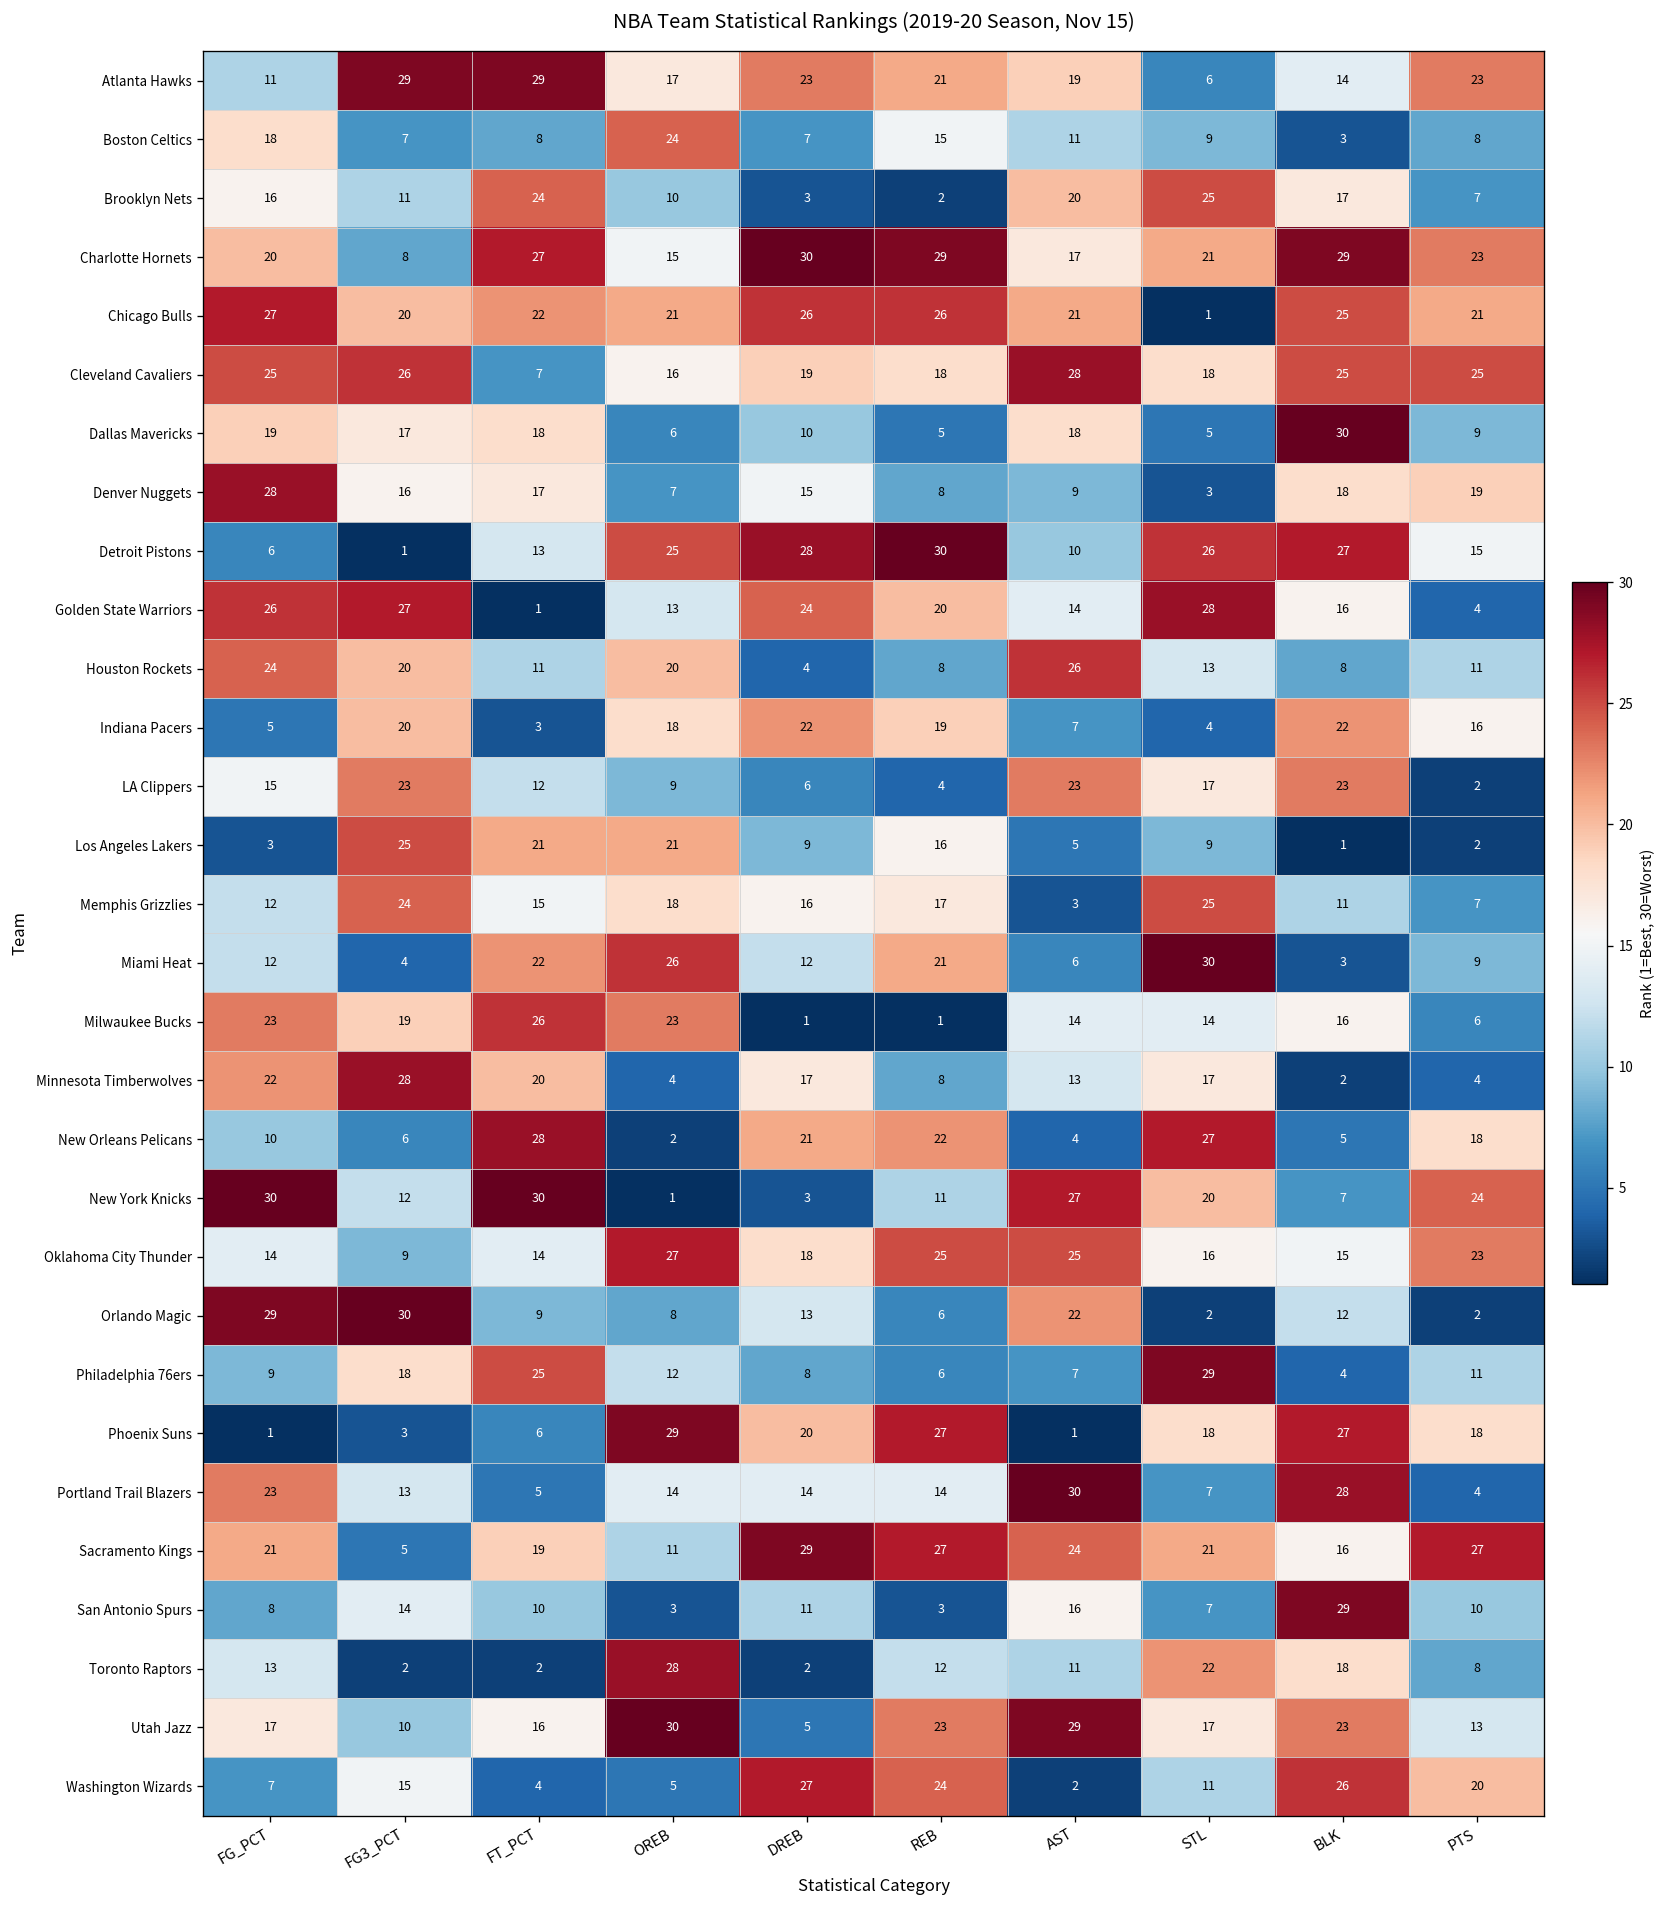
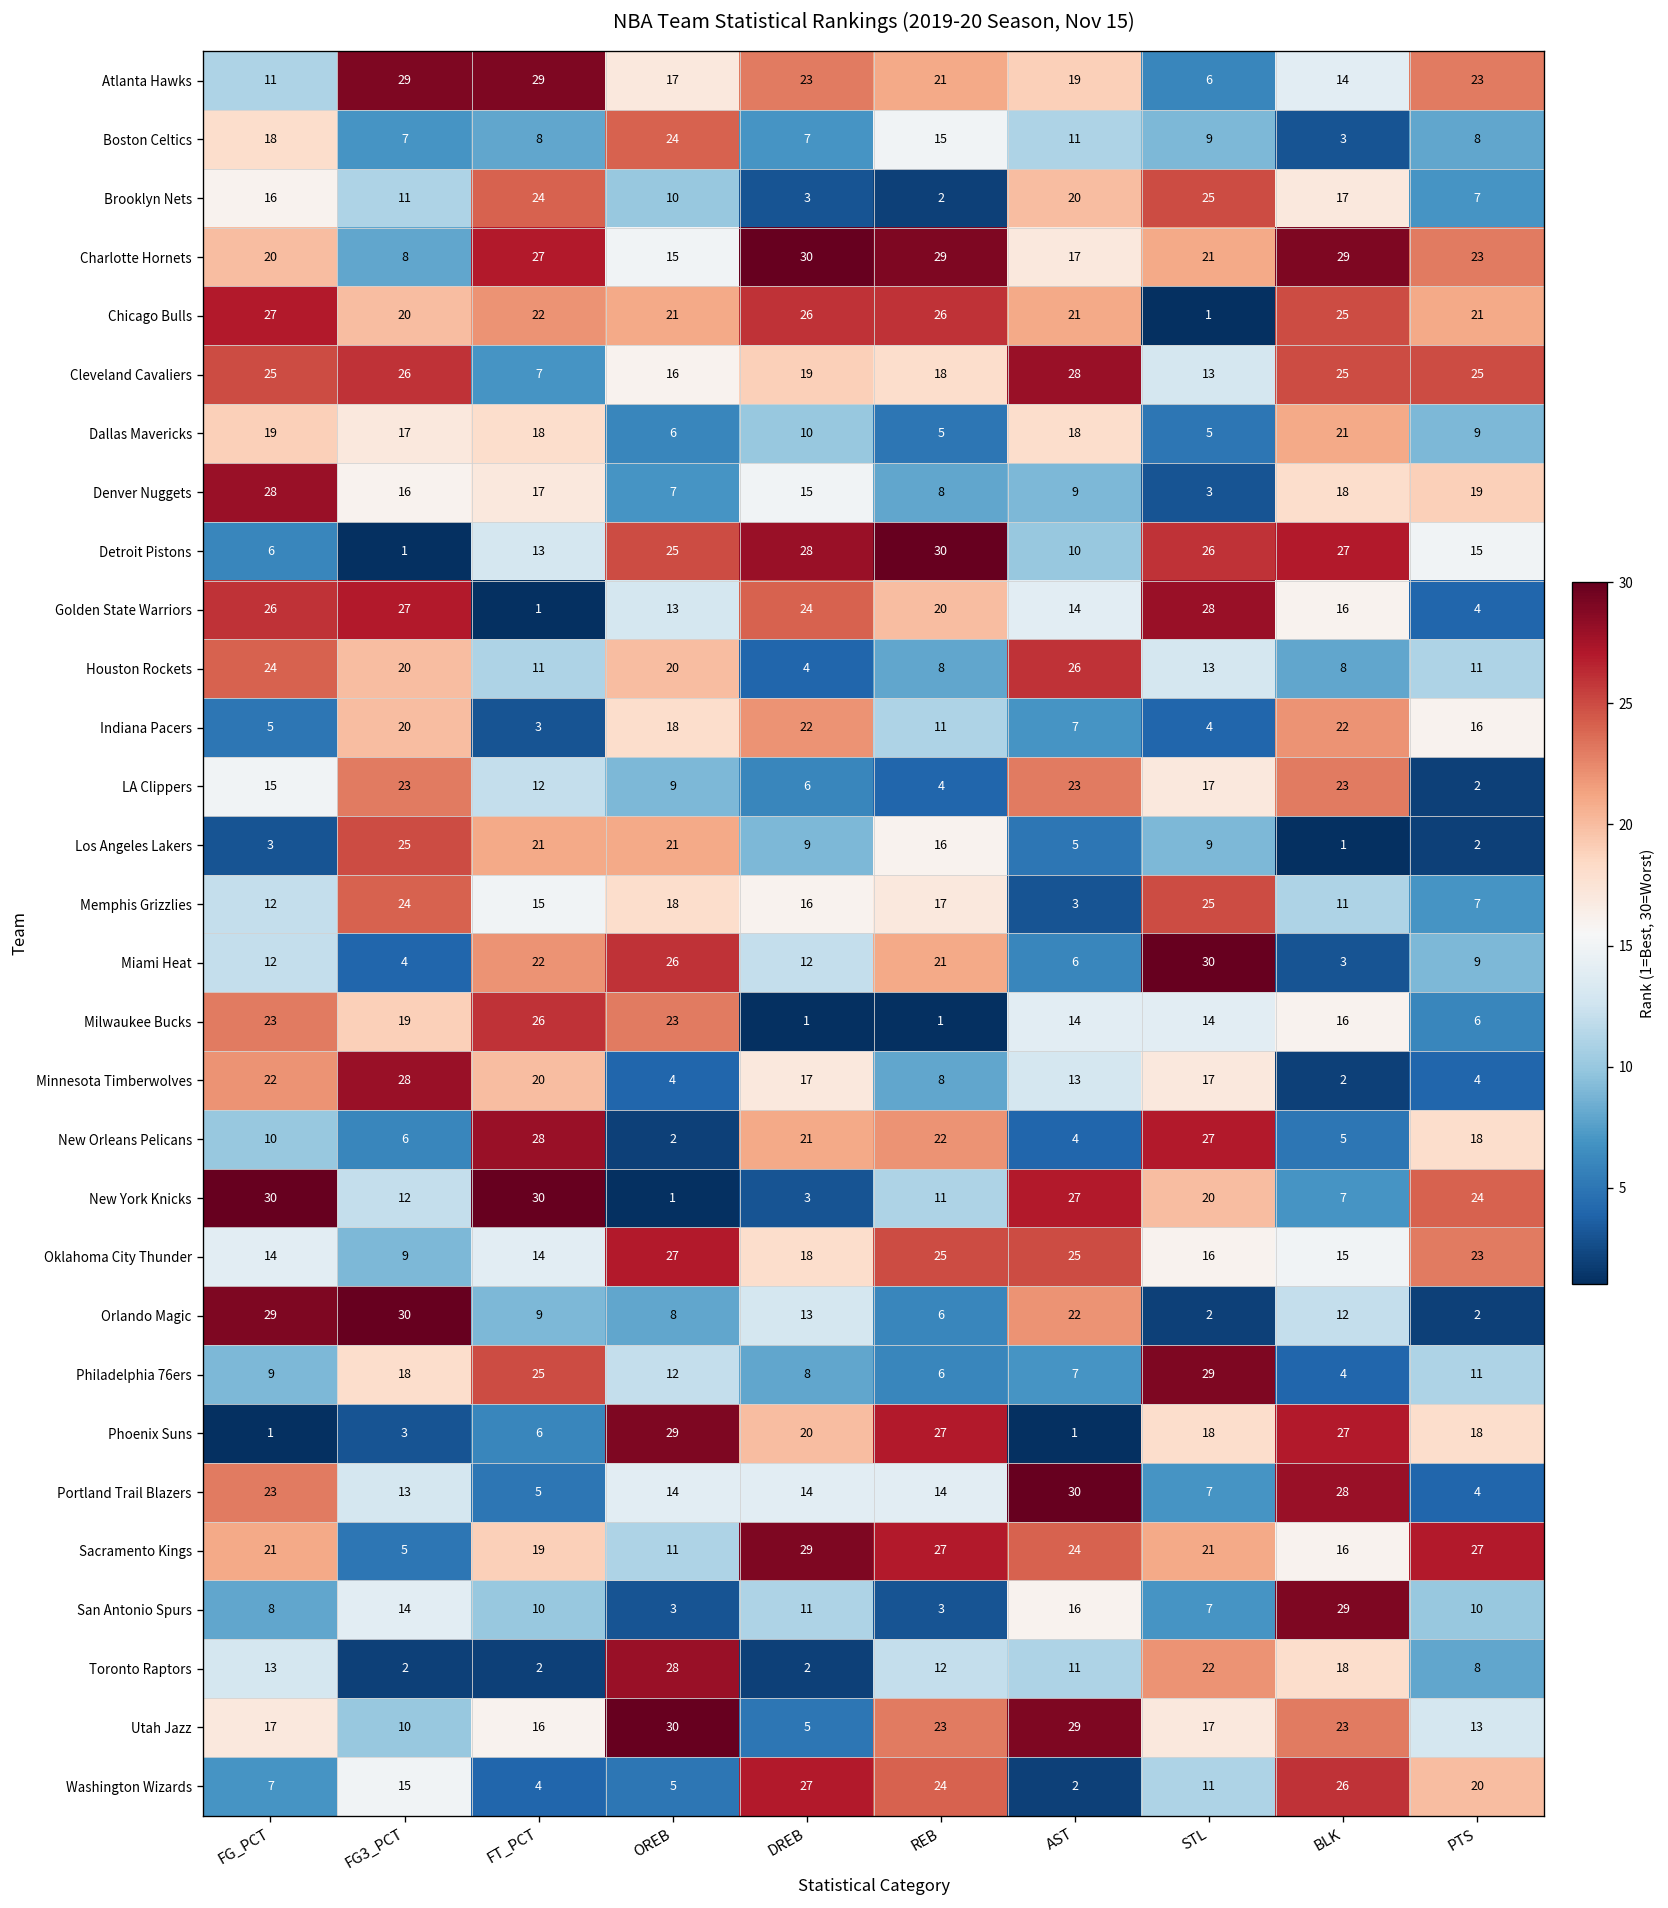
Cleveland Cavaliers, STL: 18 -> 13
Dallas Mavericks, BLK: 30 -> 21
Indiana Pacers, REB: 19 -> 11
